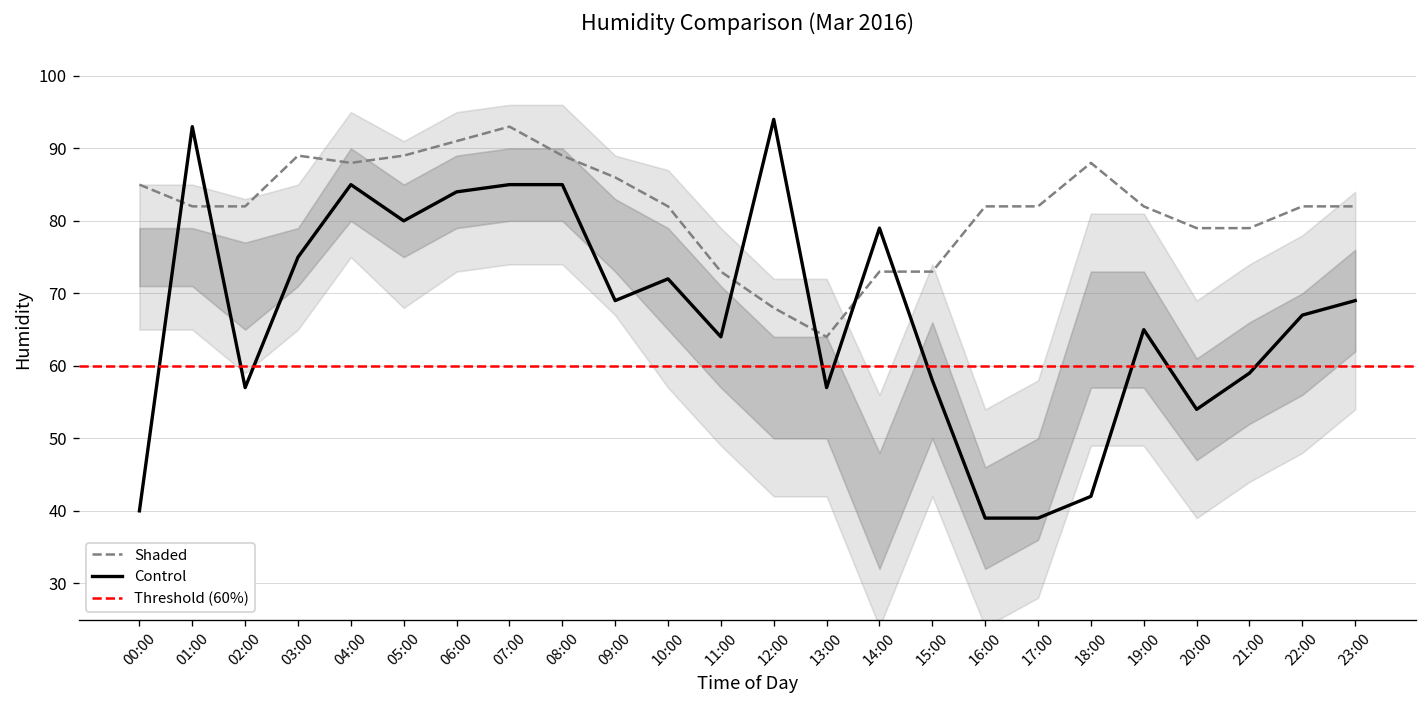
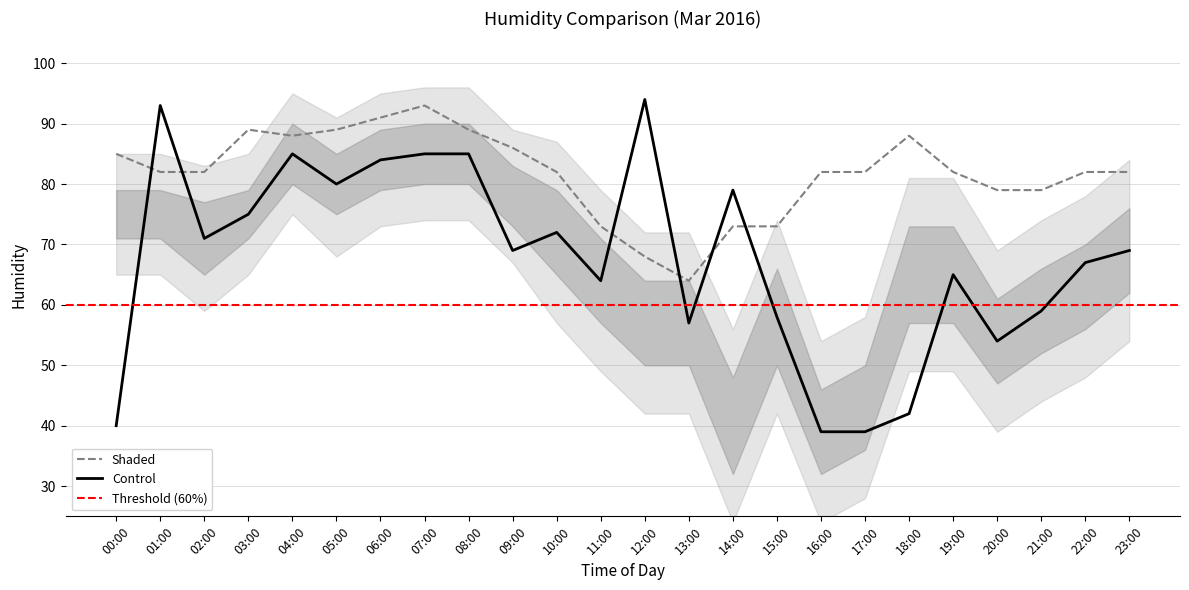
Control, 02:00: 57 -> 71
